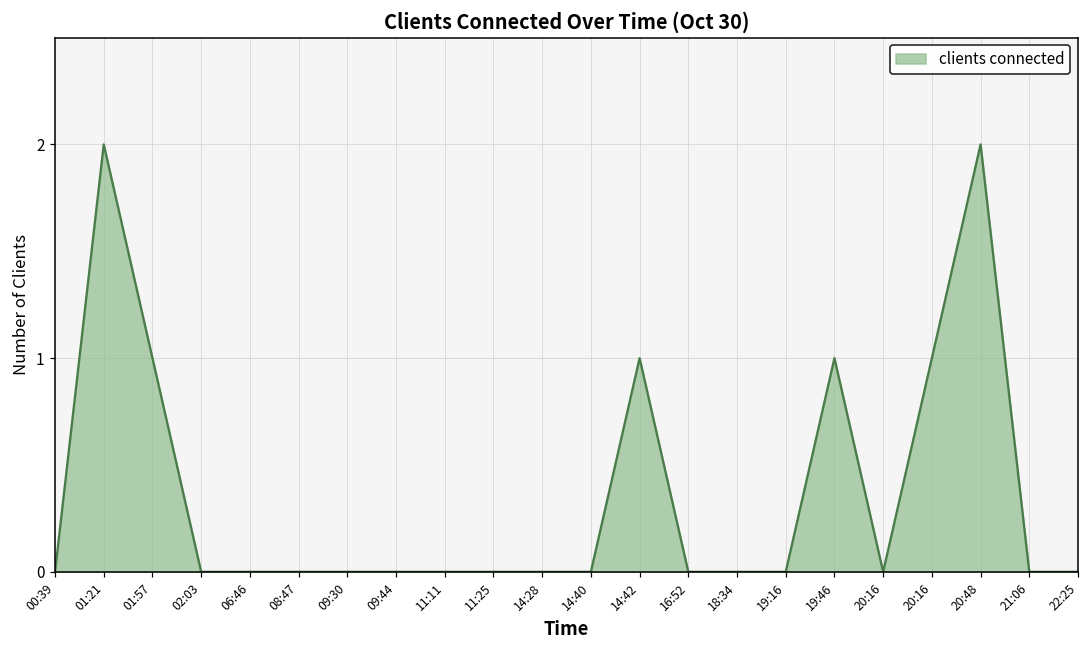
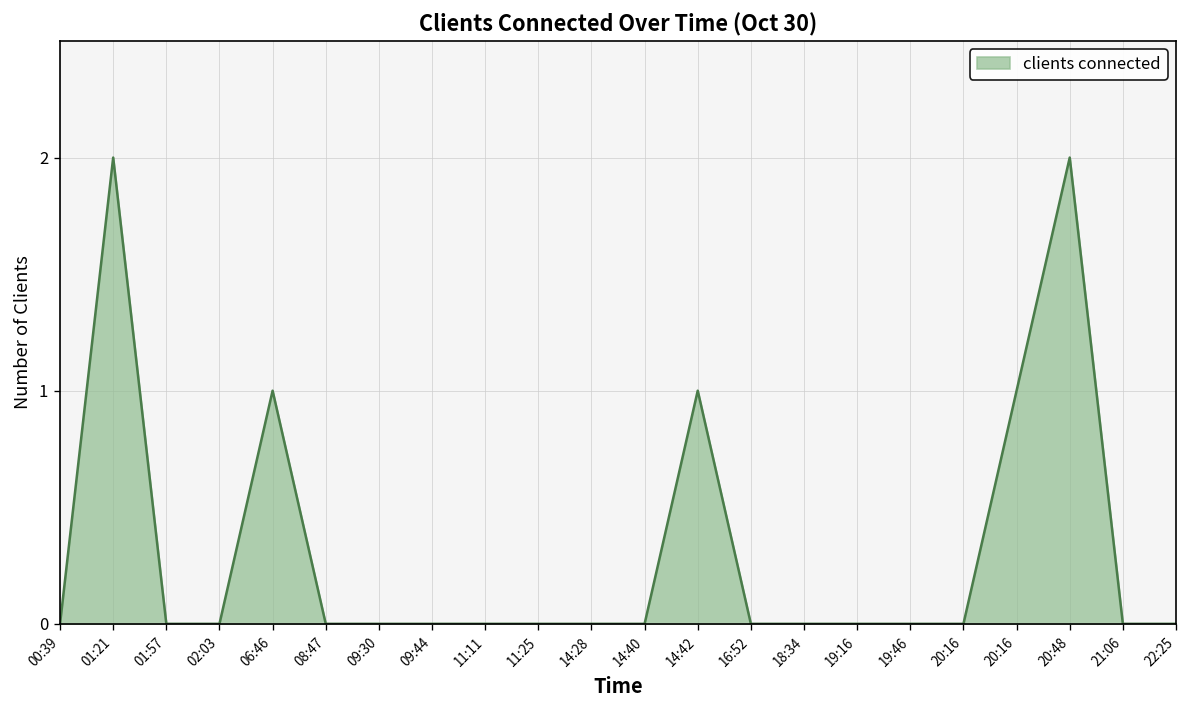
01:57: 1 -> 0
06:46: 0 -> 1
19:46: 1 -> 0
